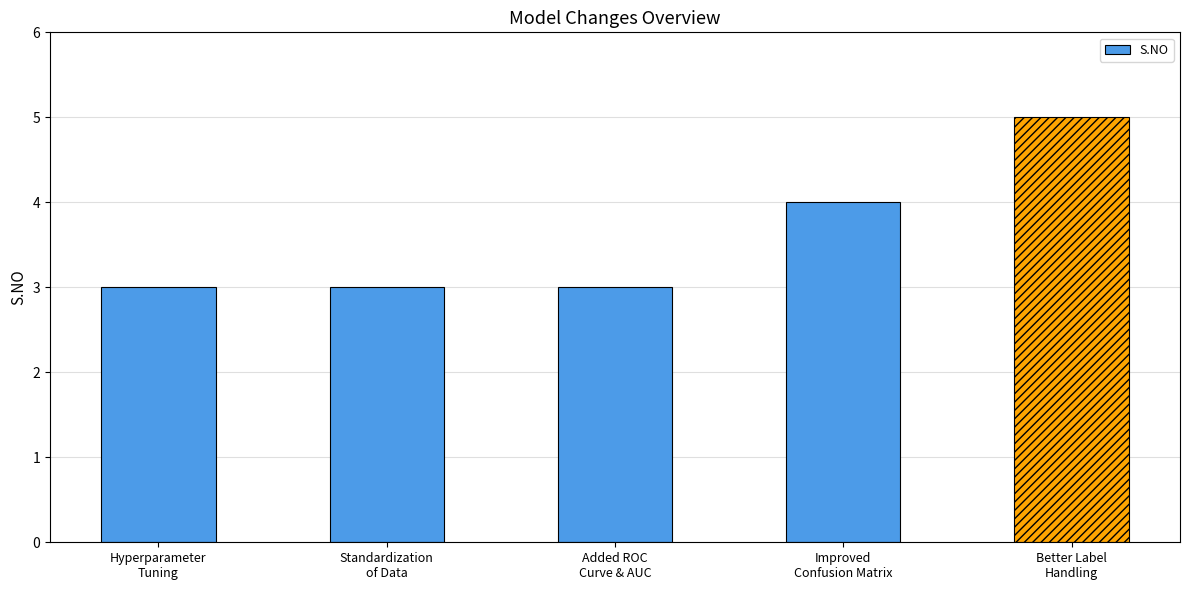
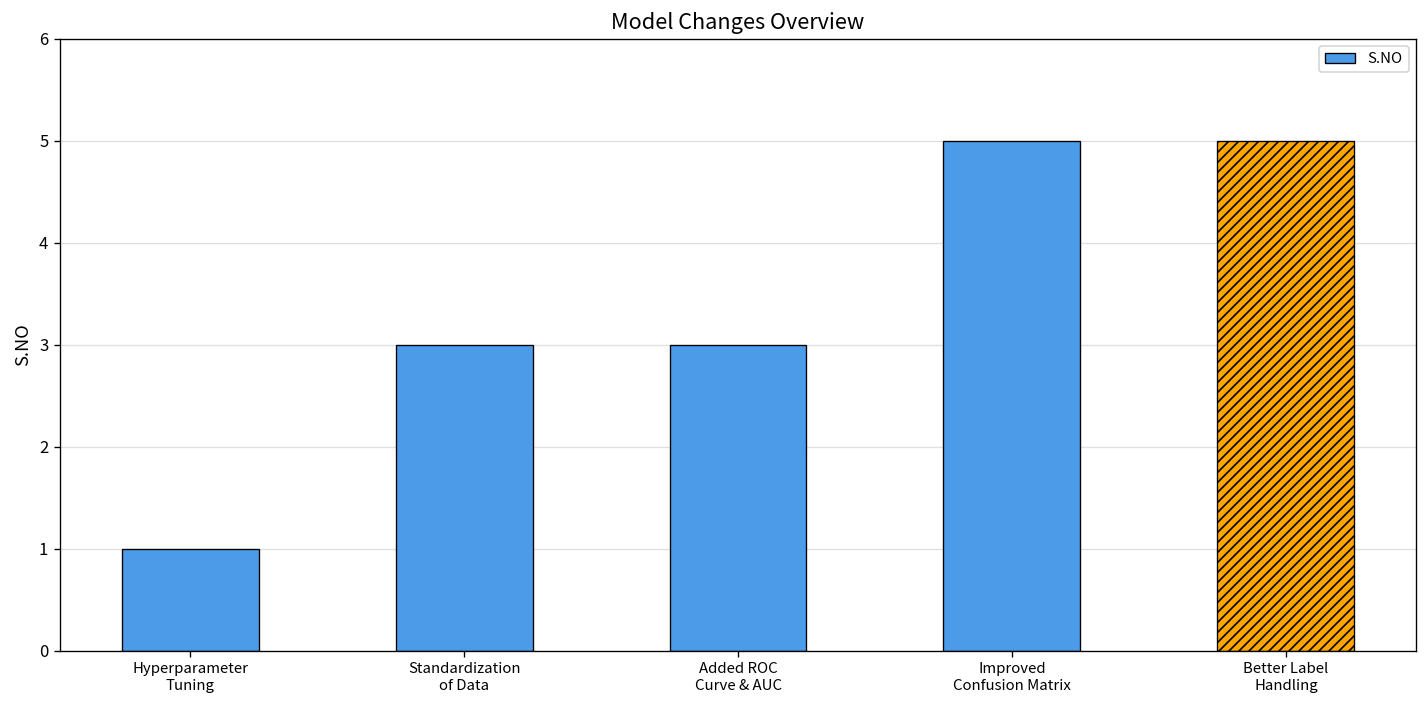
Hyperparameter Tuning: 3 -> 1
Improved Confusion Matrix: 4 -> 5
